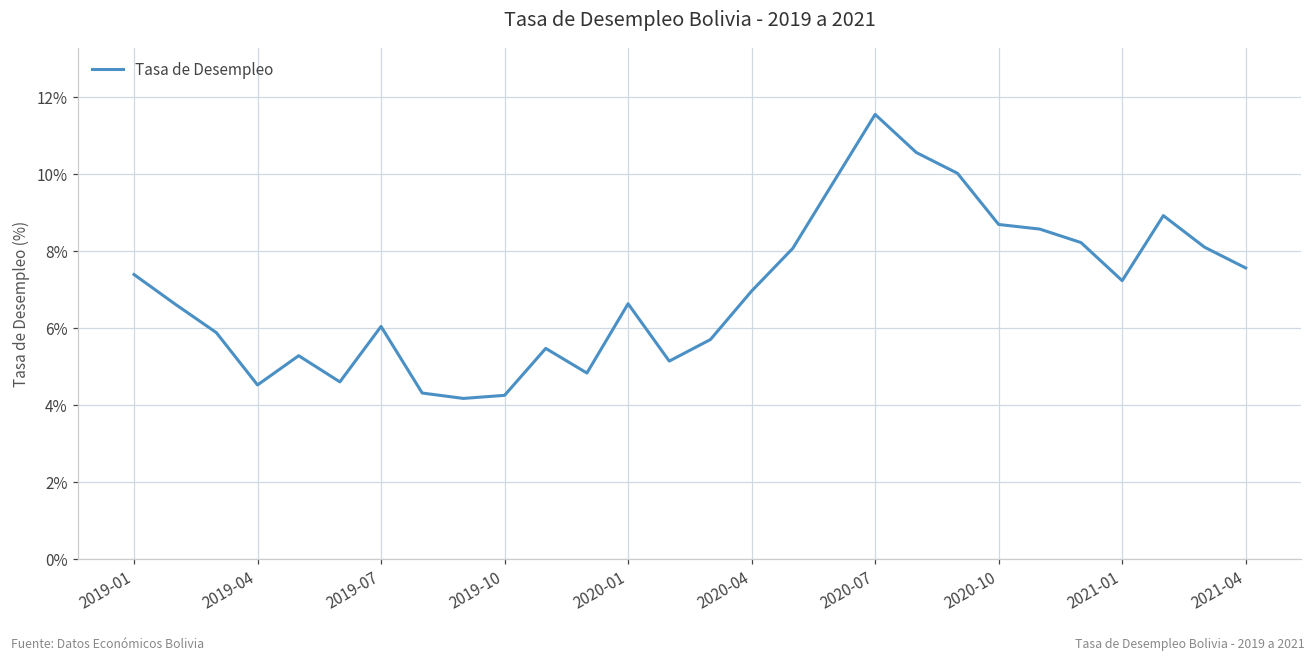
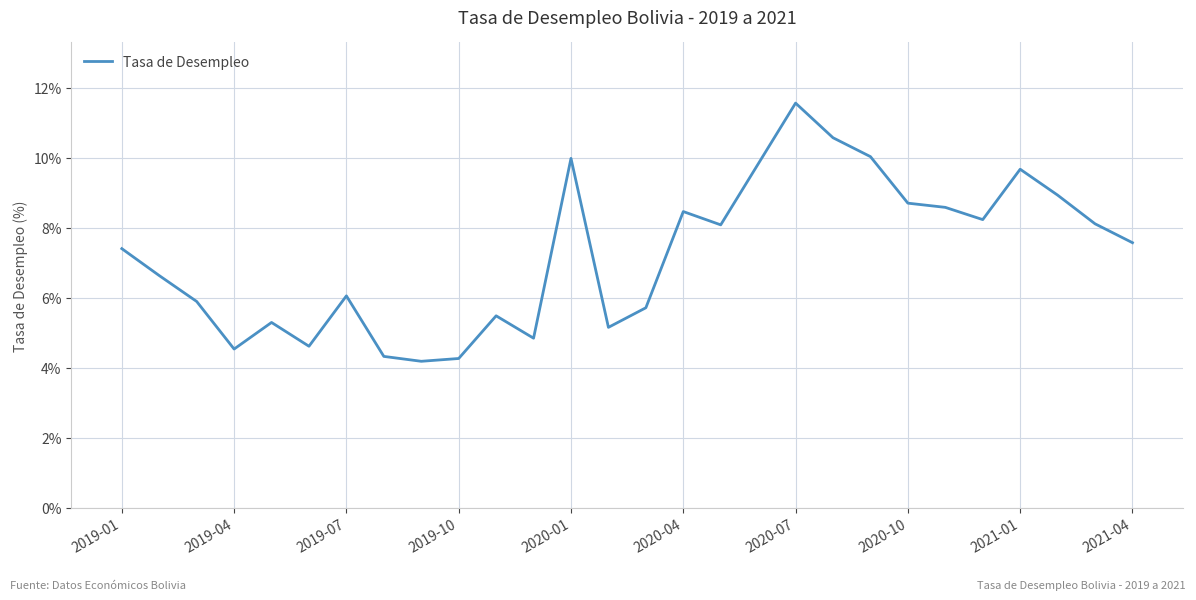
2020-01: 6.6% -> 10.0%
2020-04: 7.0% -> 8.5%
2021-01: 7.2% -> 9.7%
